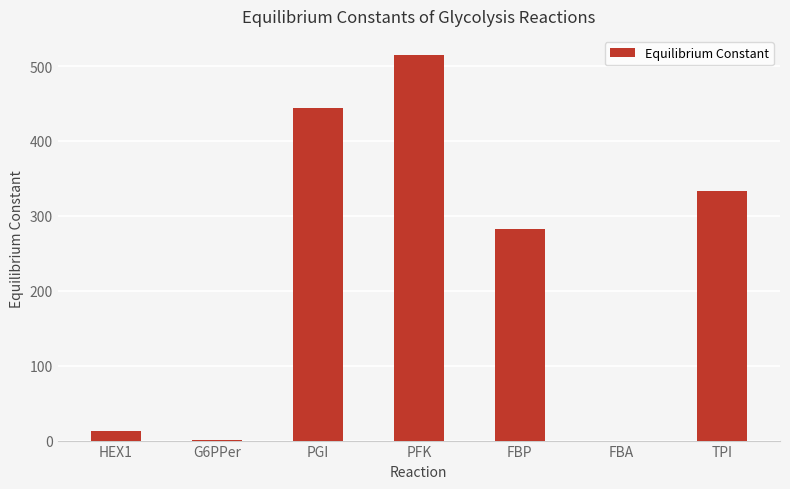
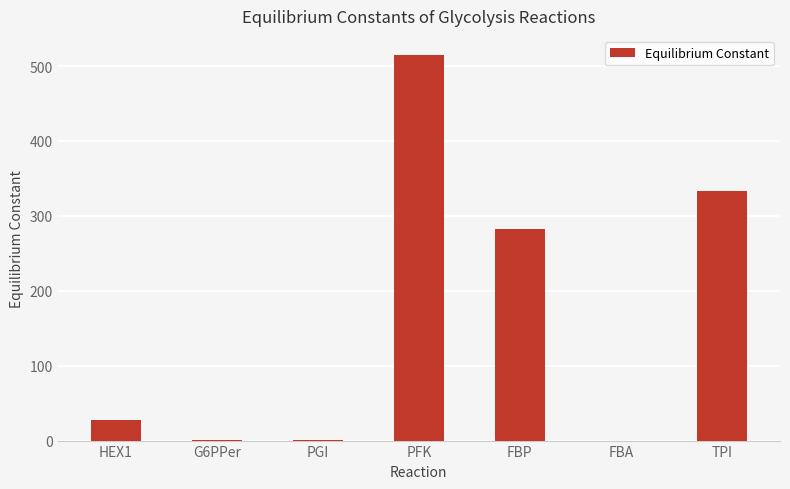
HEX1: 10 -> 30
PGI: 440 -> 0
